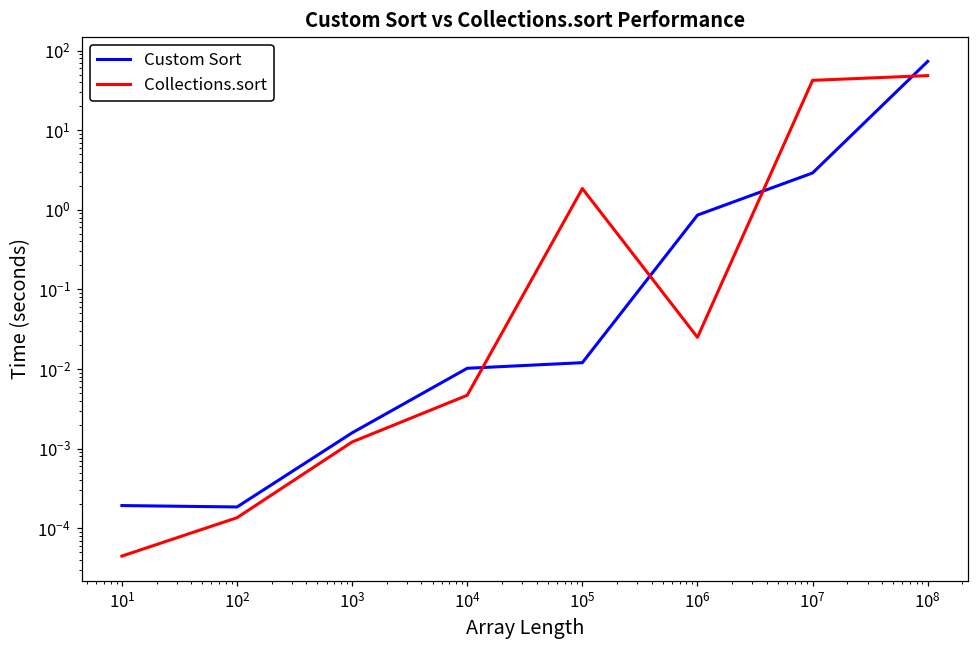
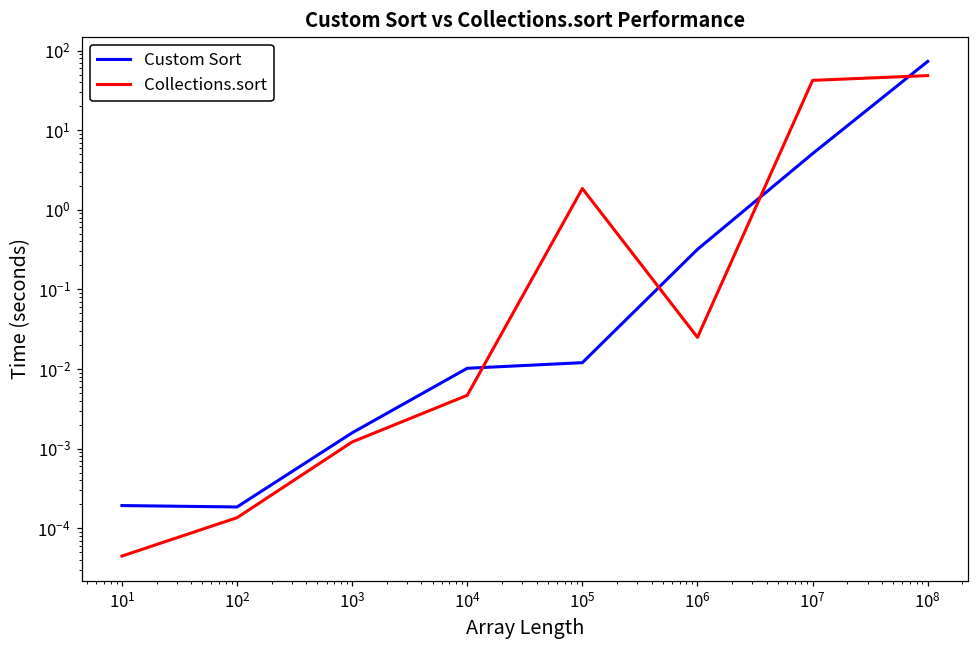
Custom Sort, 10^6: 0.9 -> 0.3
Custom Sort, 10^7: 2.9 -> 5
